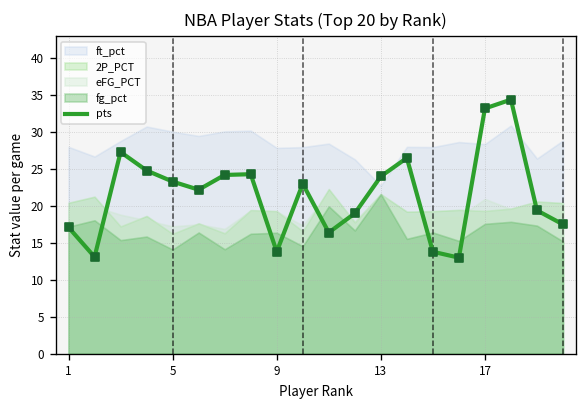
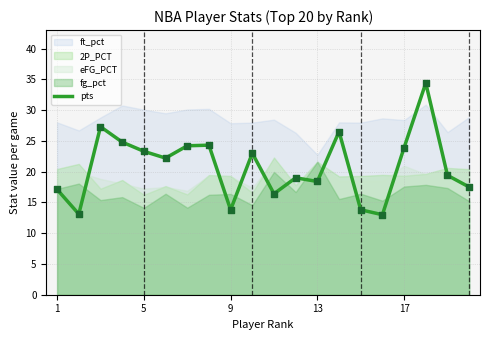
pts, 13: 24 -> 18
pts, 17: 33 -> 24
